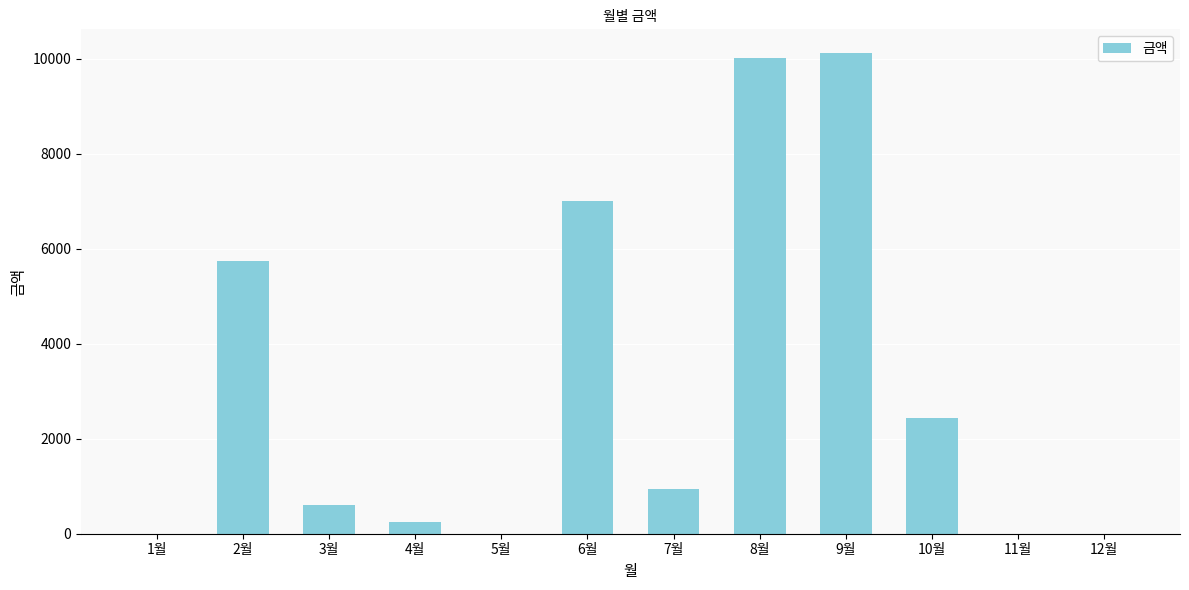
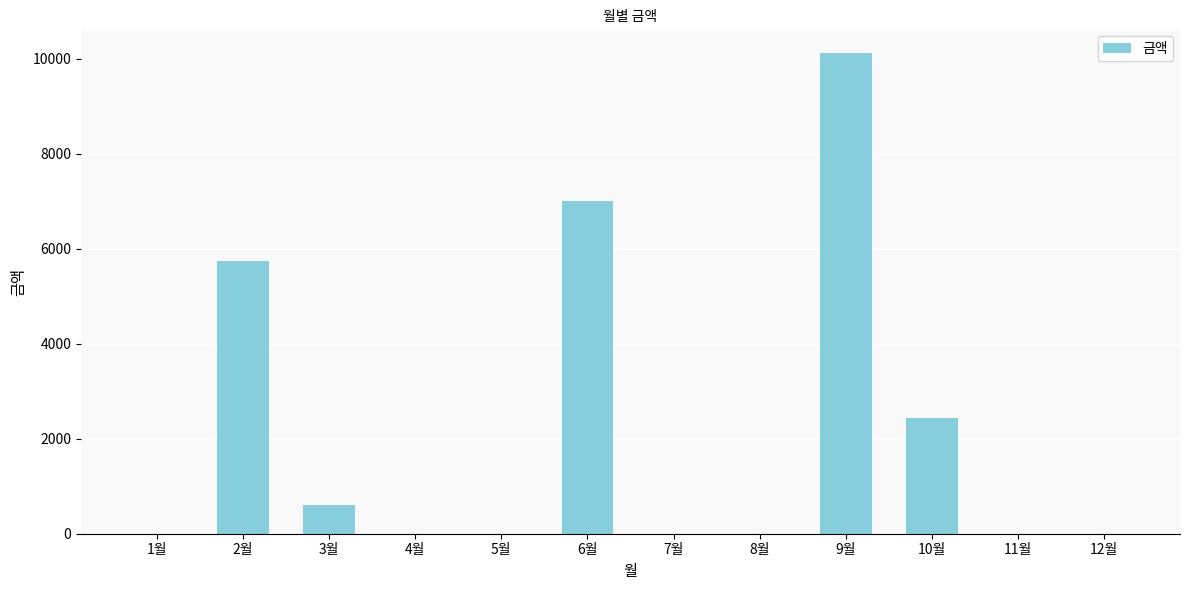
4월: 300 -> 0
7월: 900 -> 0
8월: 10000 -> 0
